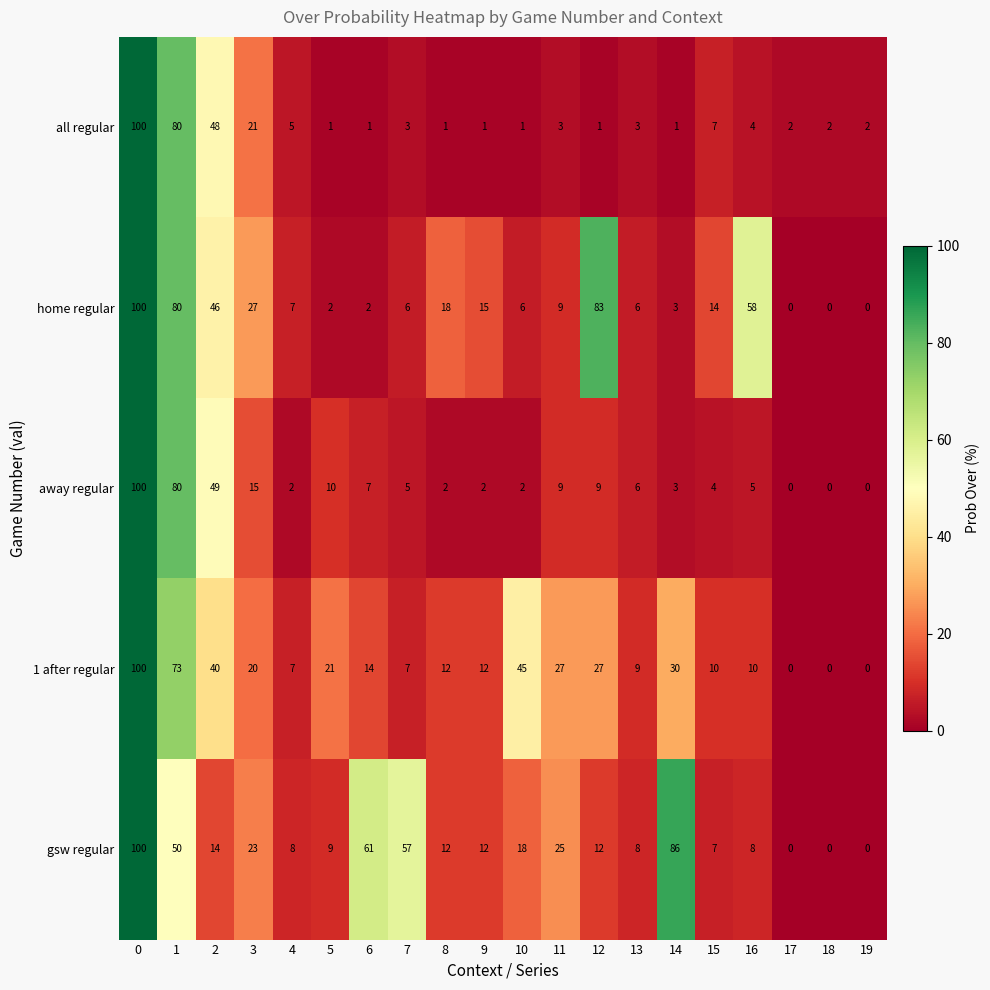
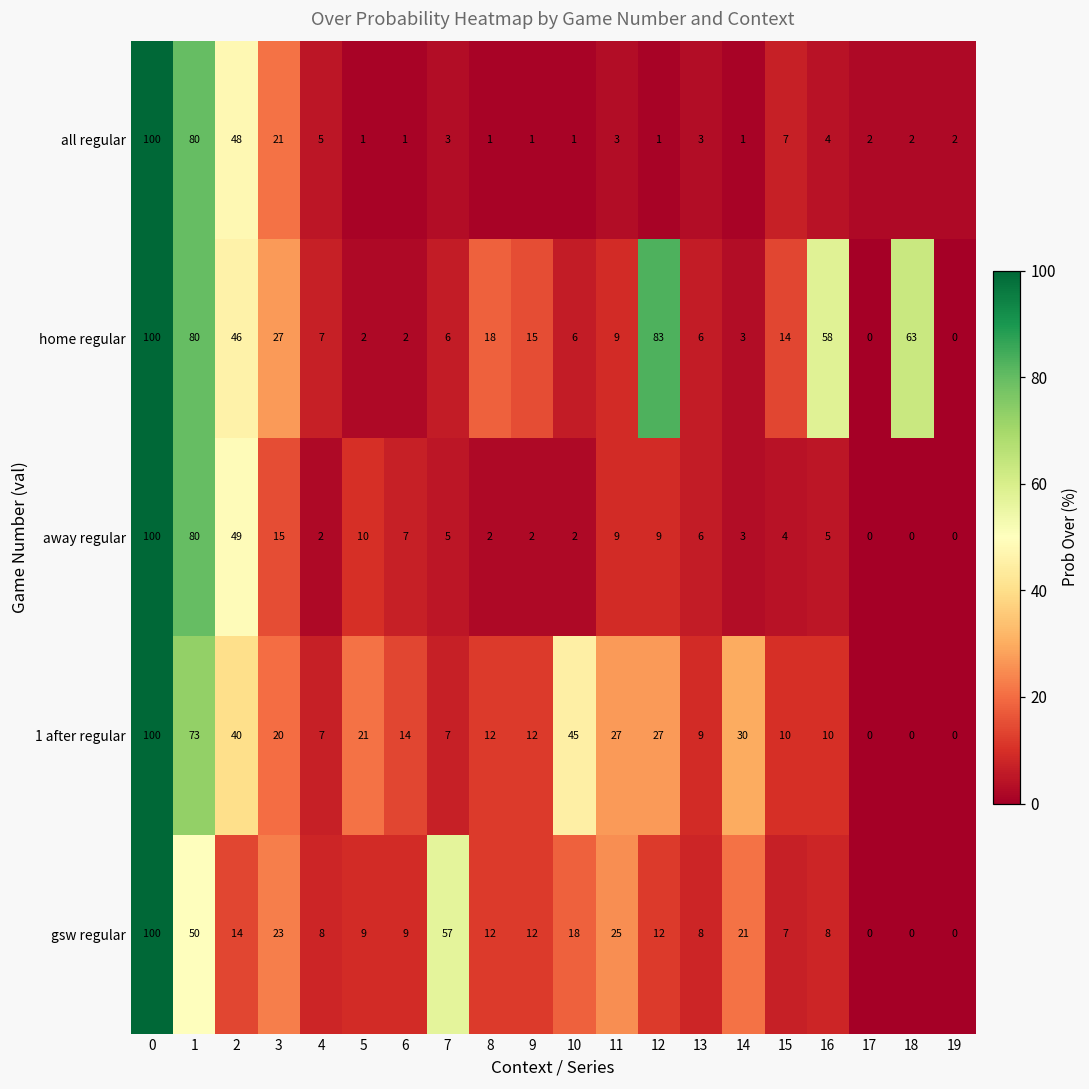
home regular, 18: 0 -> 63
gsw regular, 6: 61 -> 9
gsw regular, 14: 86 -> 21
